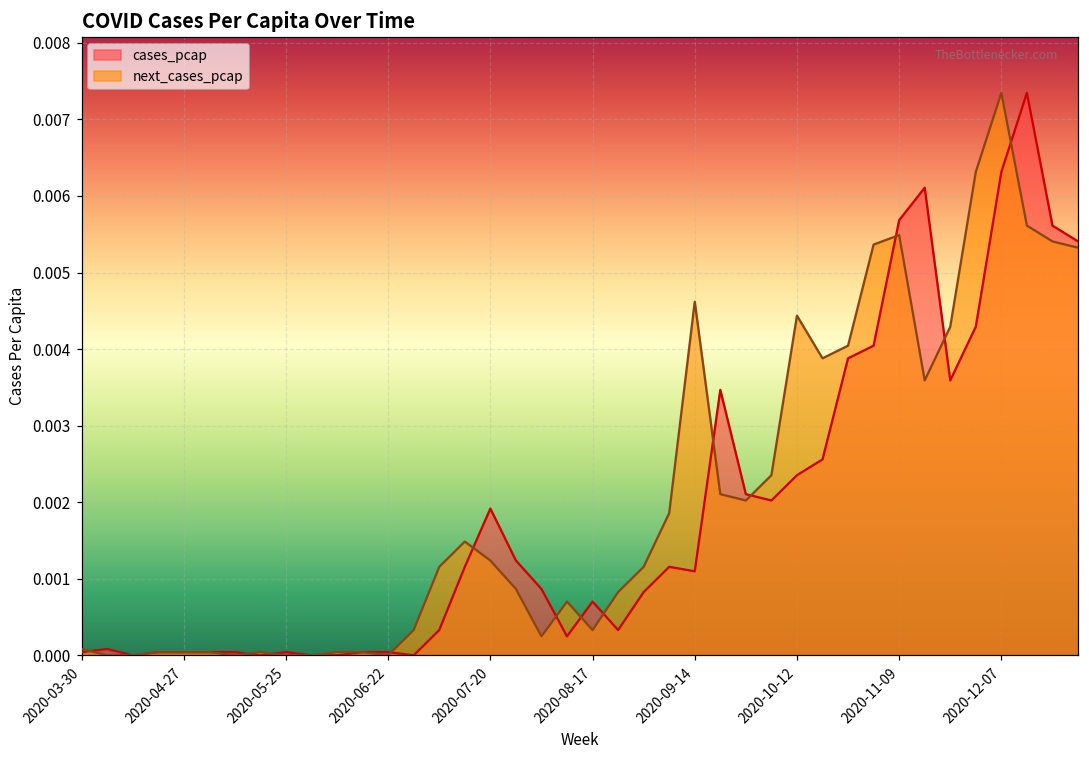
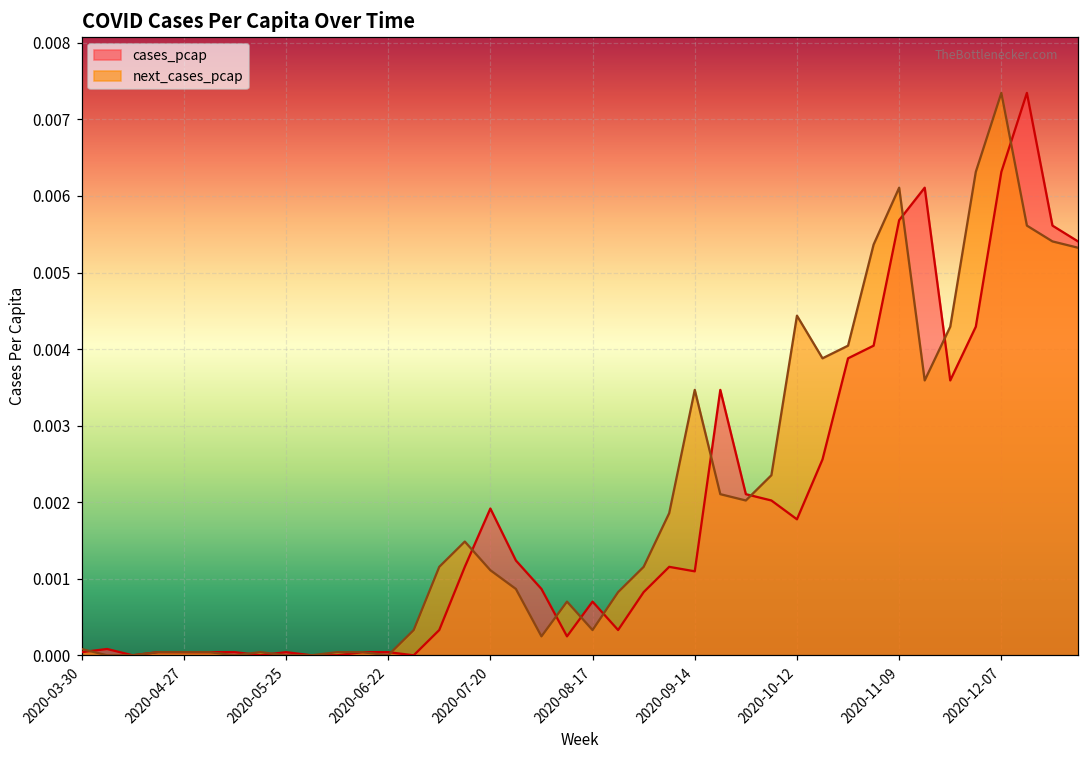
next_cases_pcap, 2020-07-20: 0.0012 -> 0.0011
next_cases_pcap, 2020-09-14: 0.0046 -> 0.0035
cases_pcap, 2020-10-12: 0.0024 -> 0.0018
next_cases_pcap, 2020-11-09: 0.0055 -> 0.0061
